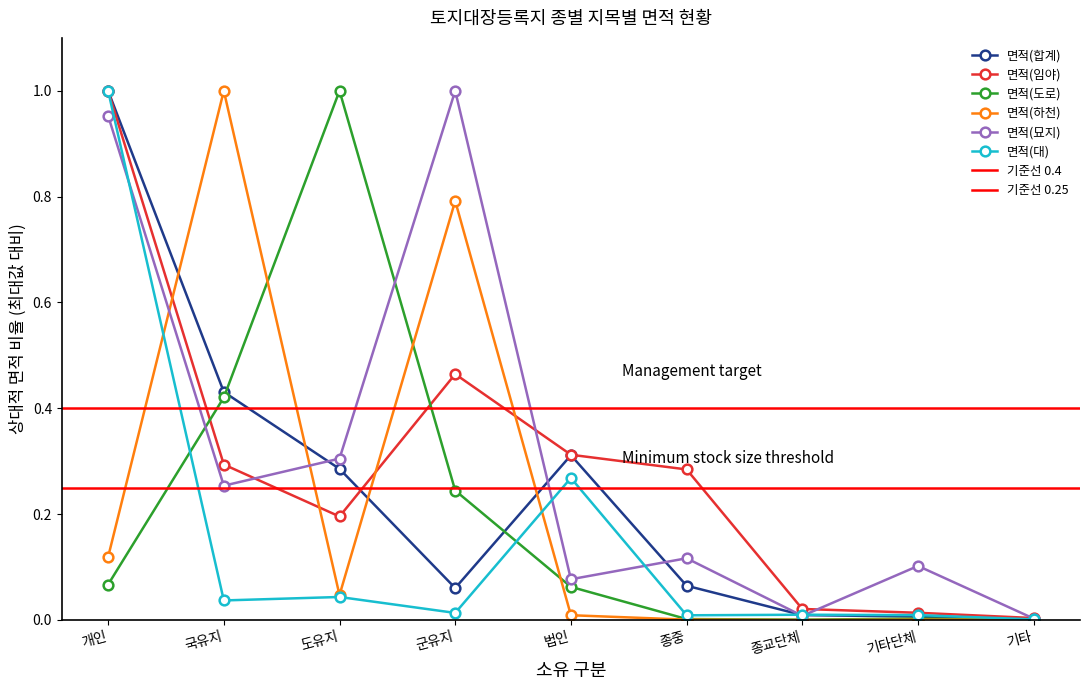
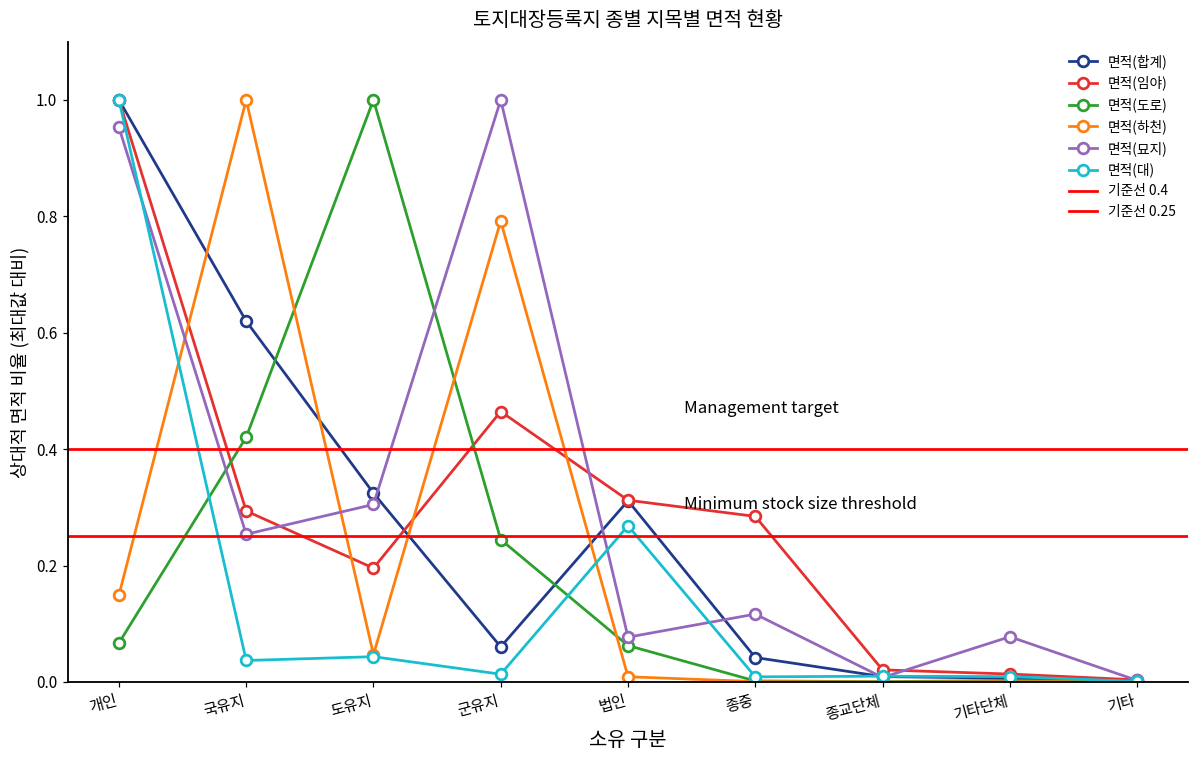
면적(하천), 개인: 0.12 -> 0.15
면적(합계), 국유지: 0.43 -> 0.62
면적(합계), 도유지: 0.29 -> 0.32
면적(합계), 종중: 0.06 -> 0.04
면적(묘지), 기타단체: 0.10 -> 0.08
